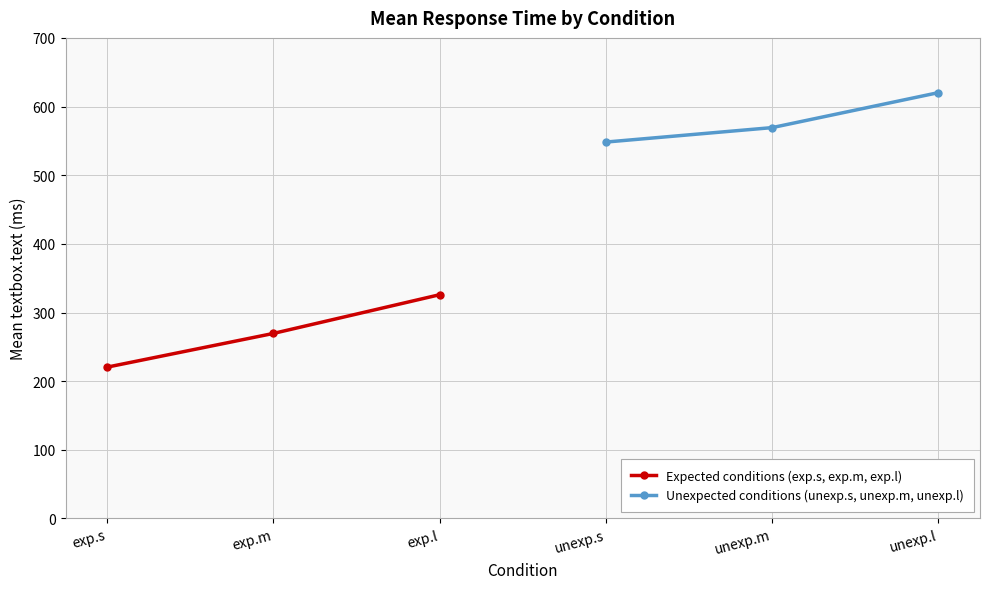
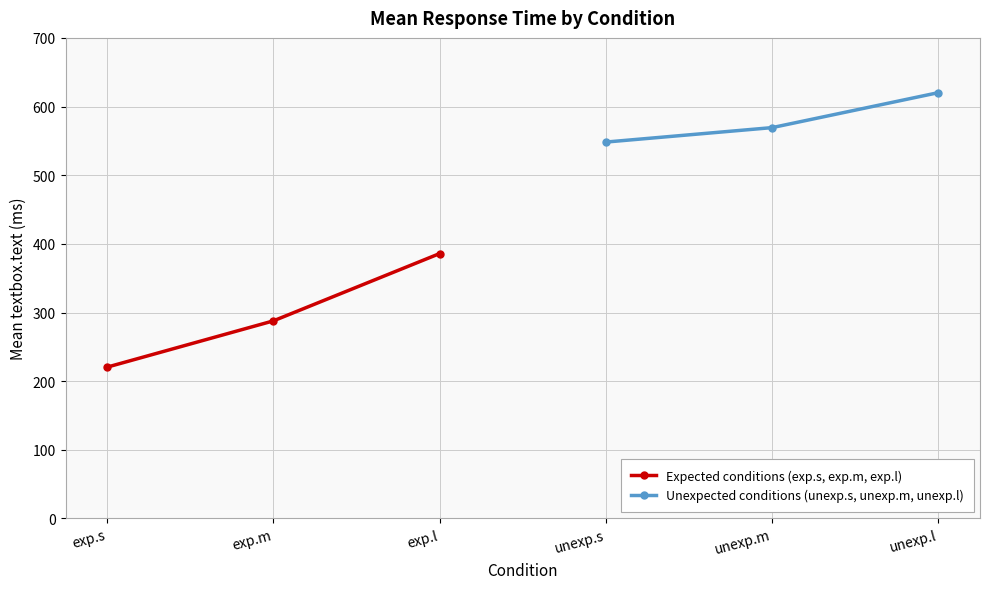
Expected conditions (exp.s, exp.m, exp.l), exp.m: 270 -> 290
Expected conditions (exp.s, exp.m, exp.l), exp.l: 330 -> 390
